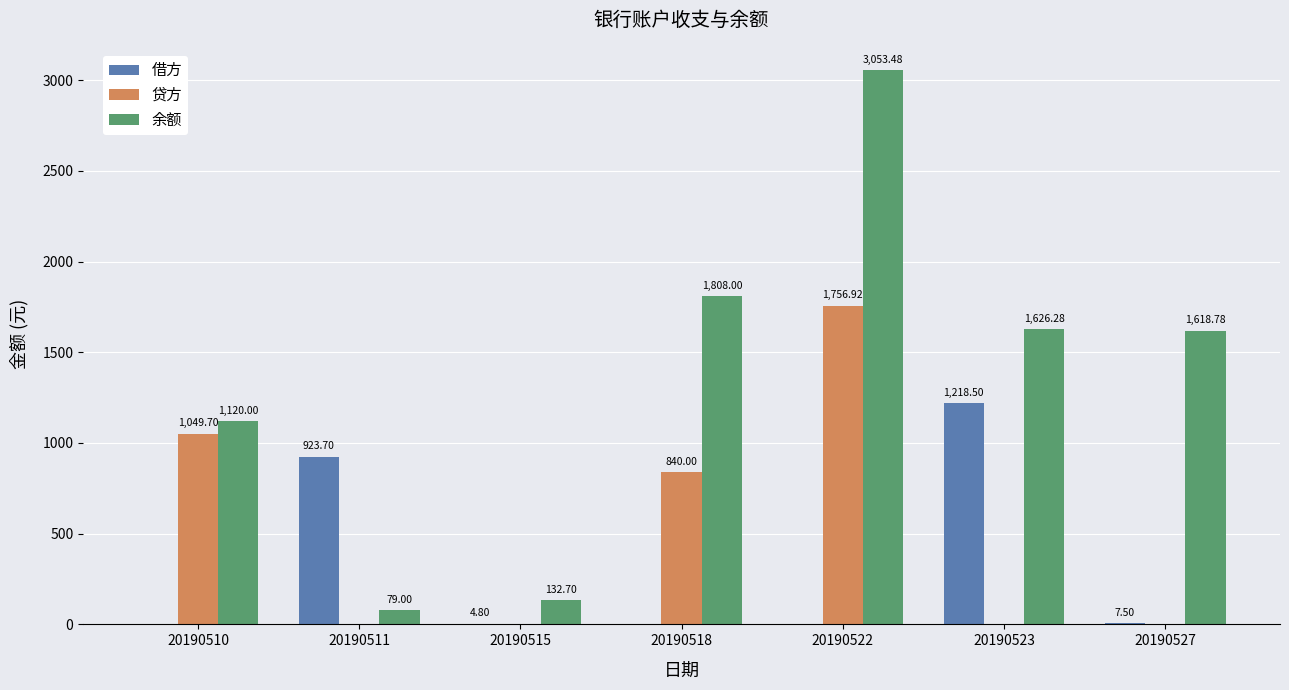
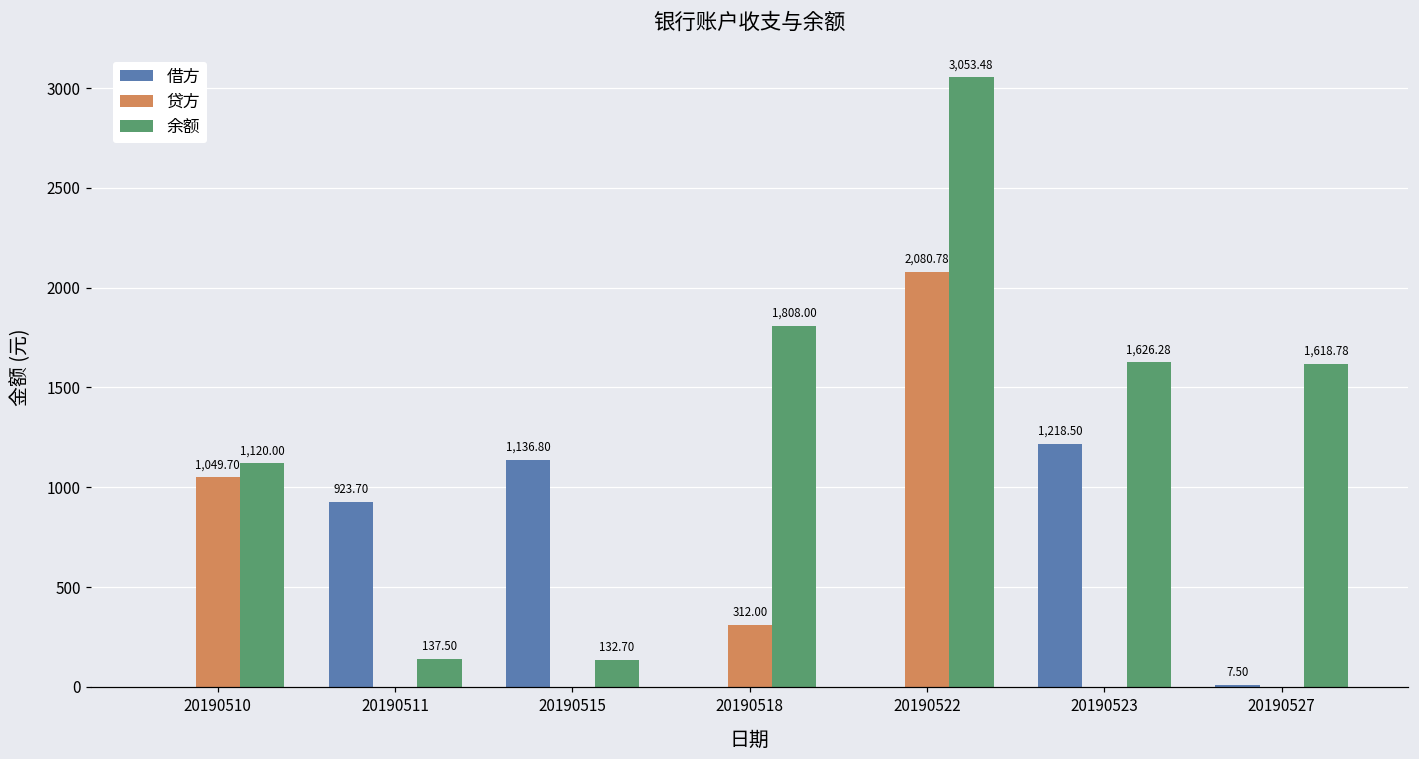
余额, 20190511: 79.00 -> 137.50
借方, 20190515: 4.80 -> 1,136.80
贷方, 20190518: 840.00 -> 312.00
贷方, 20190522: 1,756.92 -> 2,080.78
